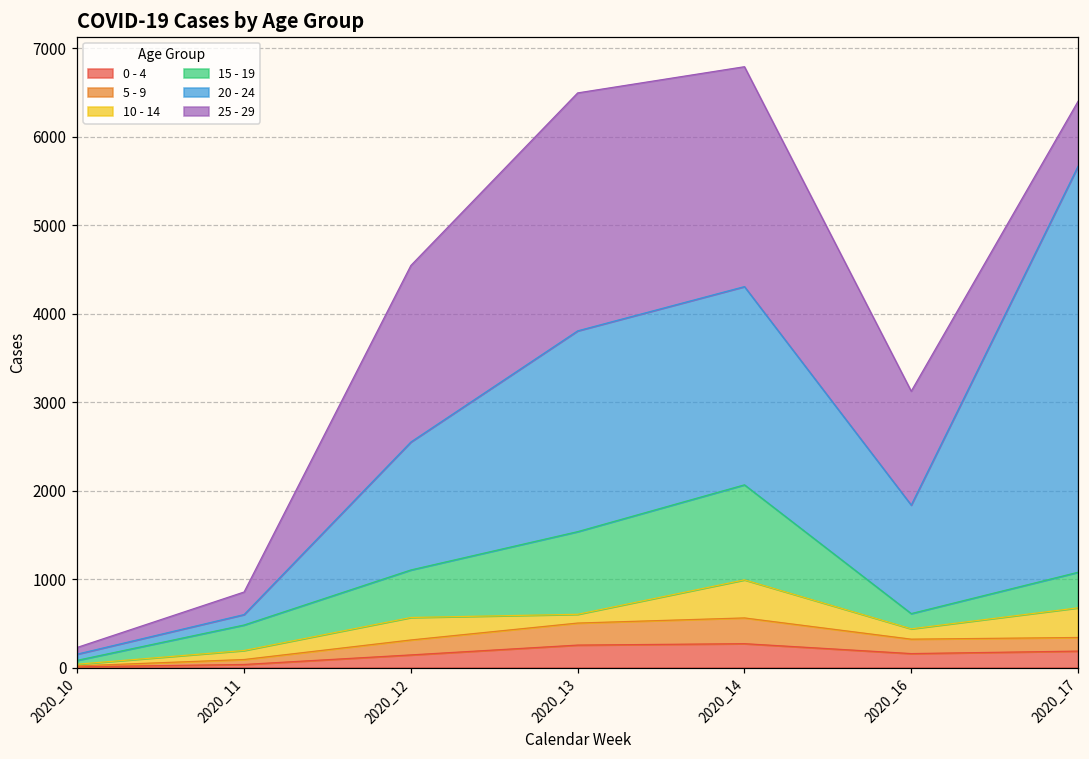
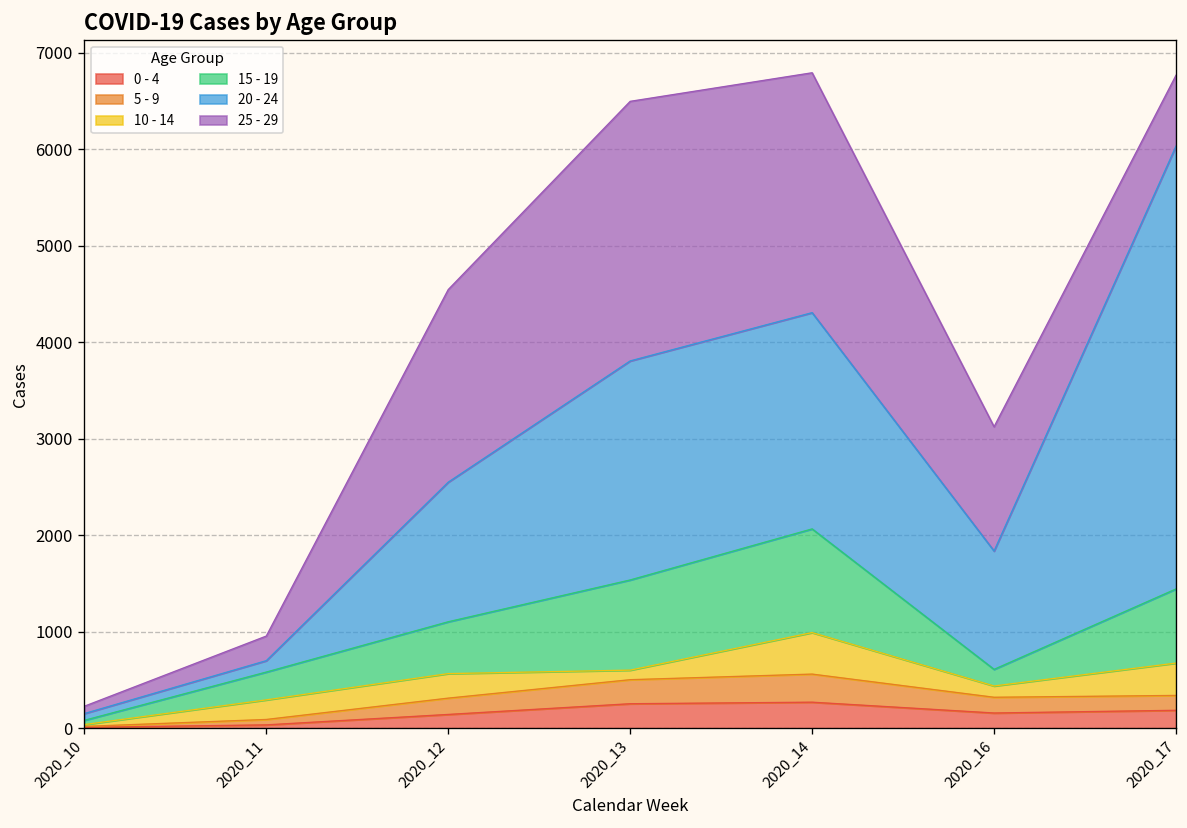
10 - 14, 2020_11: 100 -> 200
15 - 19, 2020_17: 400 -> 800
